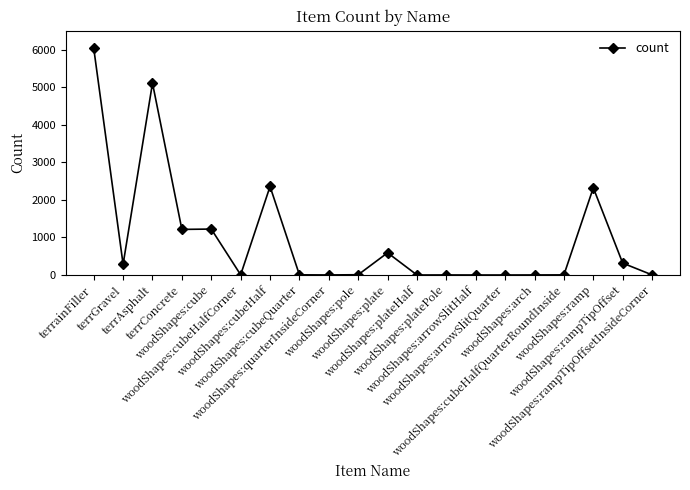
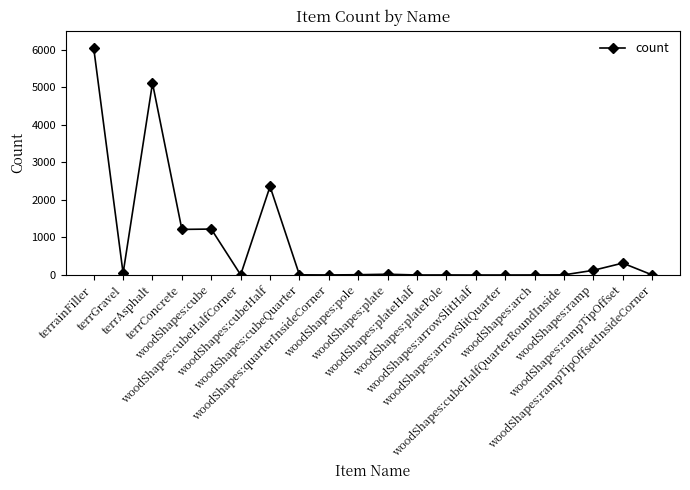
terrGravel: 300 -> 0
woodShapes:plate: 600 -> 0
woodShapes:ramp: 2300 -> 100
